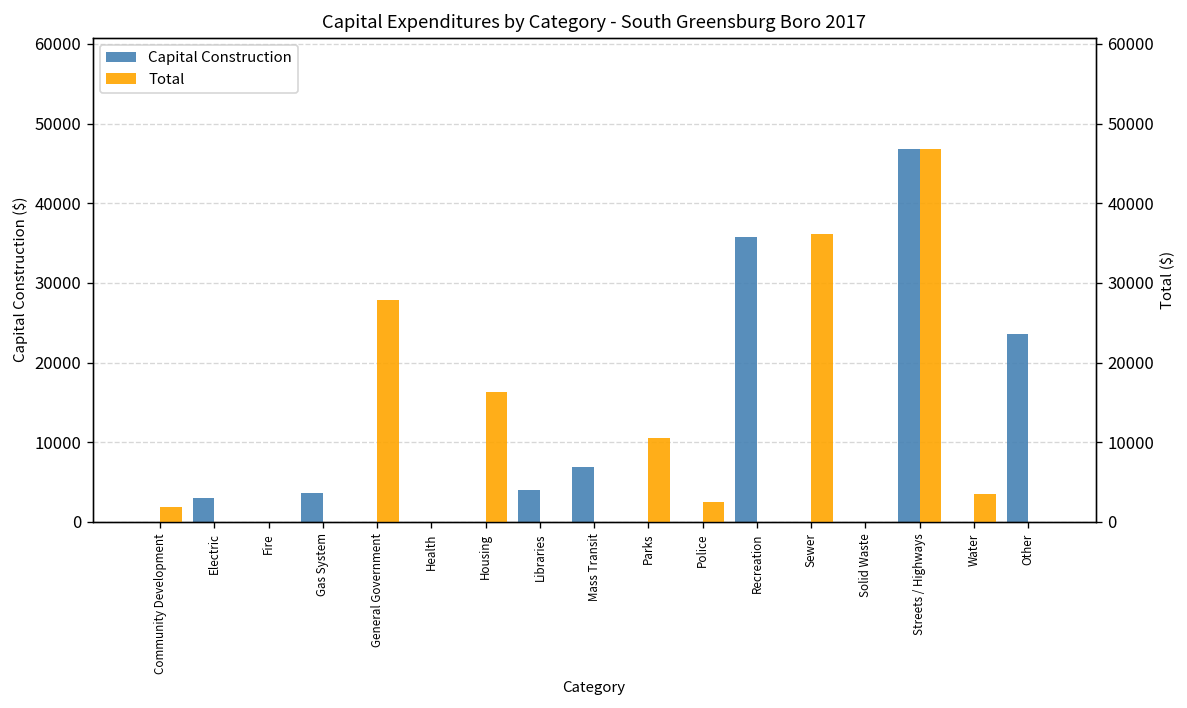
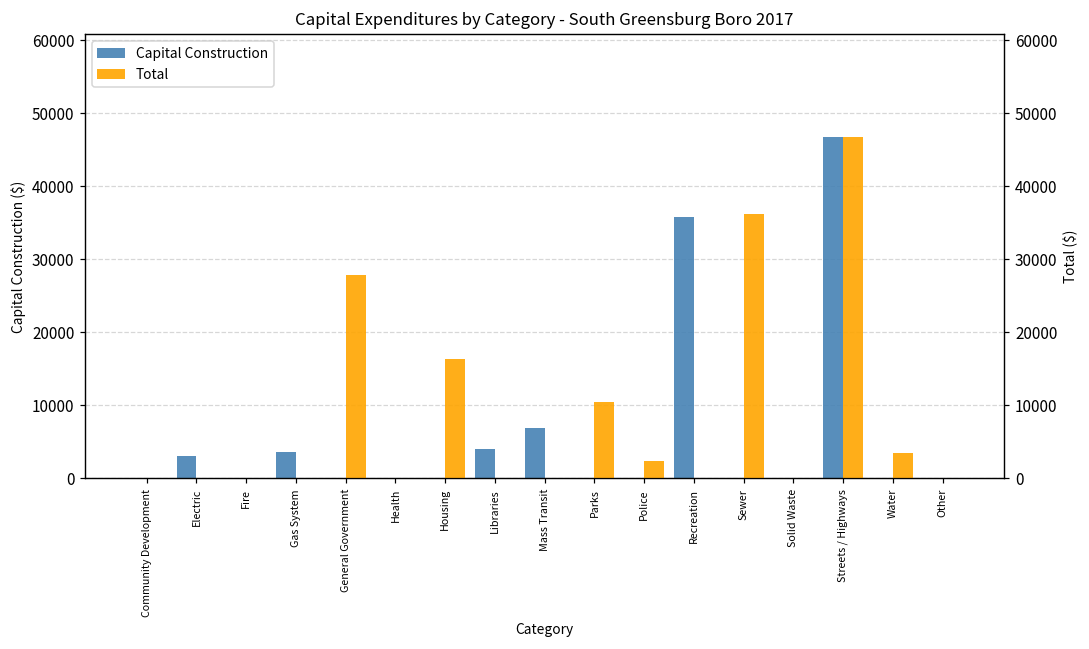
Capital Construction, Other: 24000 -> 0
Total, Community Development: 2000 -> 0
